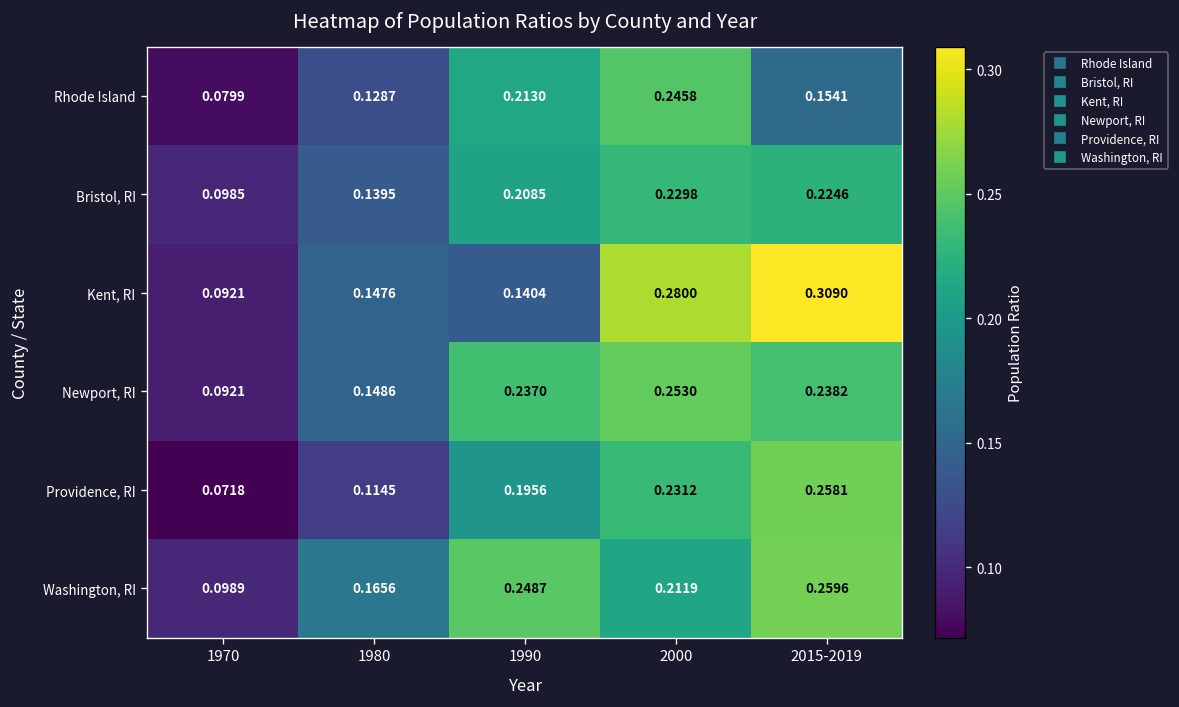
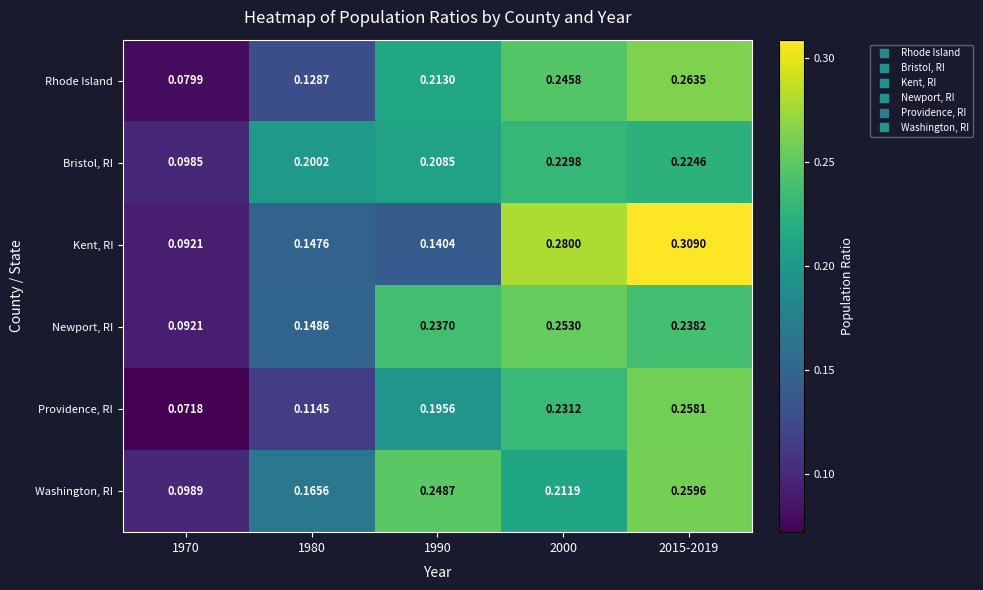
Rhode Island, 2015-2019: 0.1541 -> 0.2635
Bristol, RI, 1980: 0.1395 -> 0.2002
